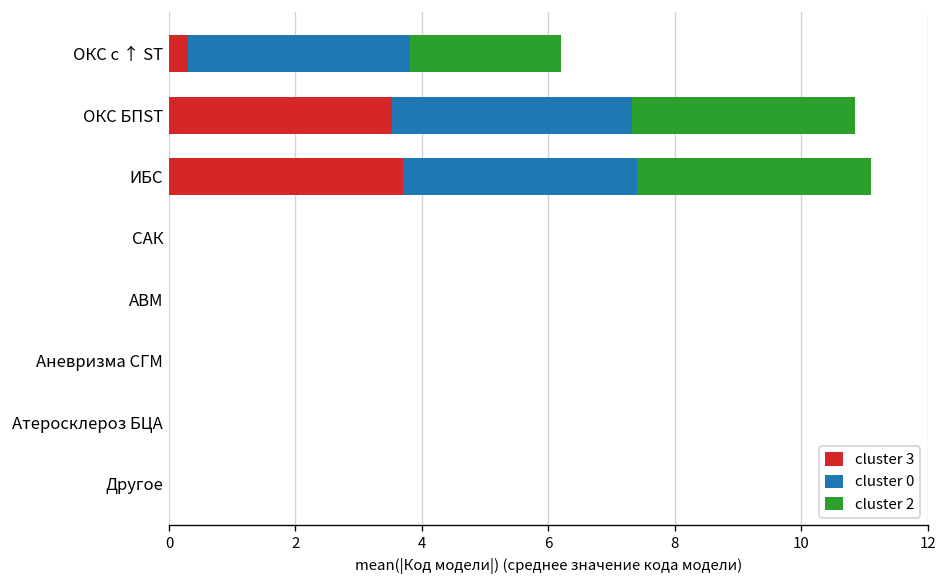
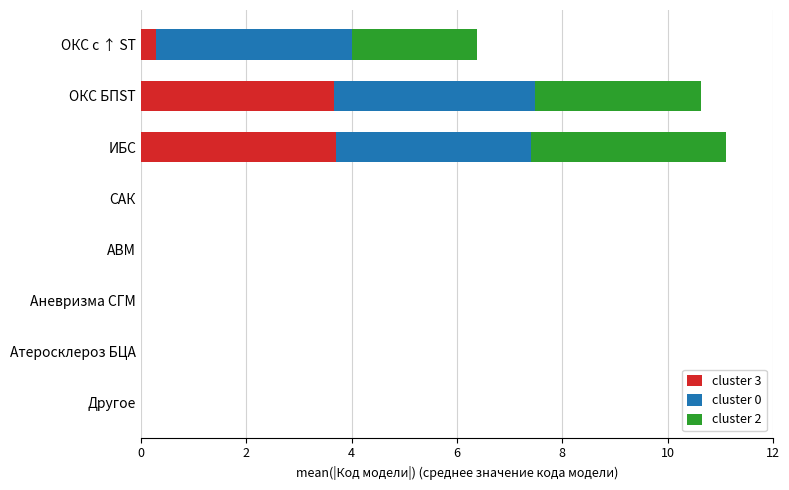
cluster 0, ОКС с ↑ ST: 3.5 -> 3.7
cluster 3, ОКС БПST: 3.5 -> 3.7
cluster 2, ОКС БПST: 3.5 -> 3.1
